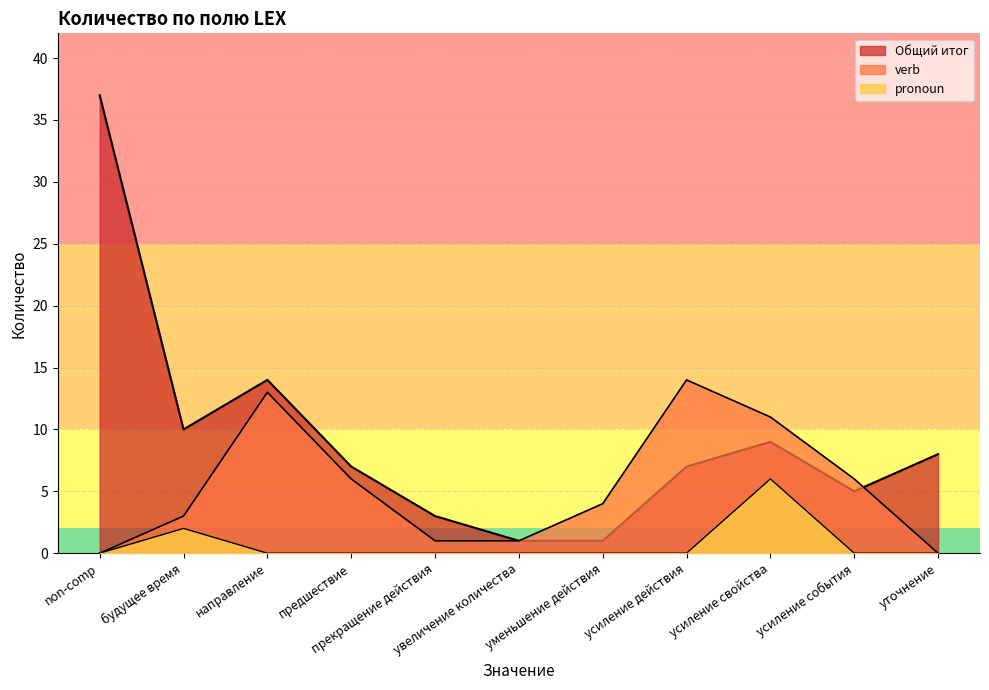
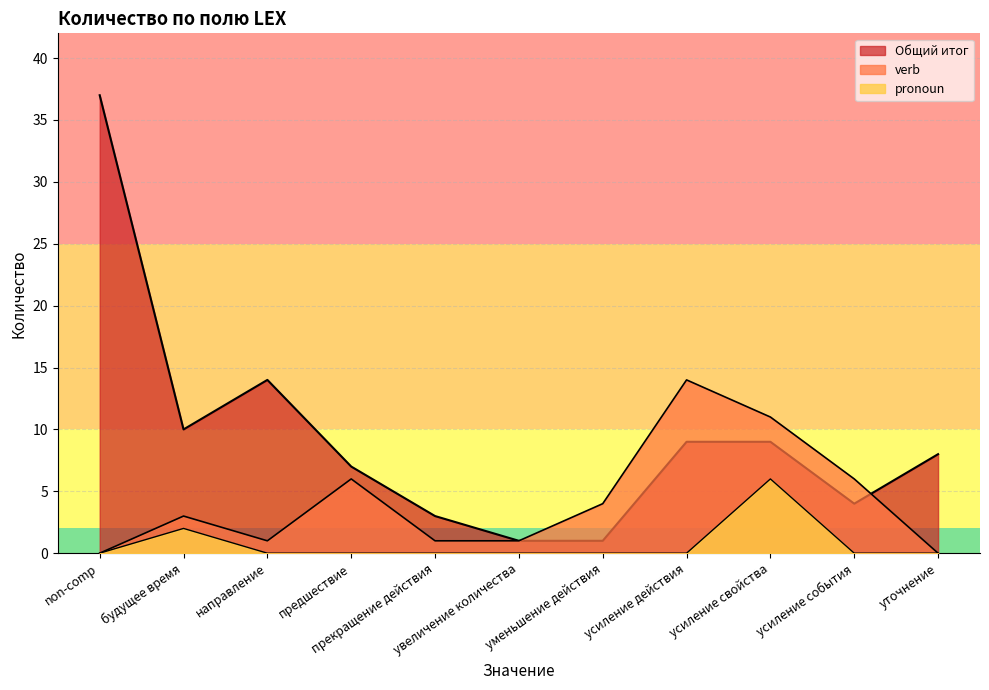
verb, направление: 13 -> 1
Общий итог, усиление действия: 7 -> 9
Общий итог, усиление события: 5 -> 4
